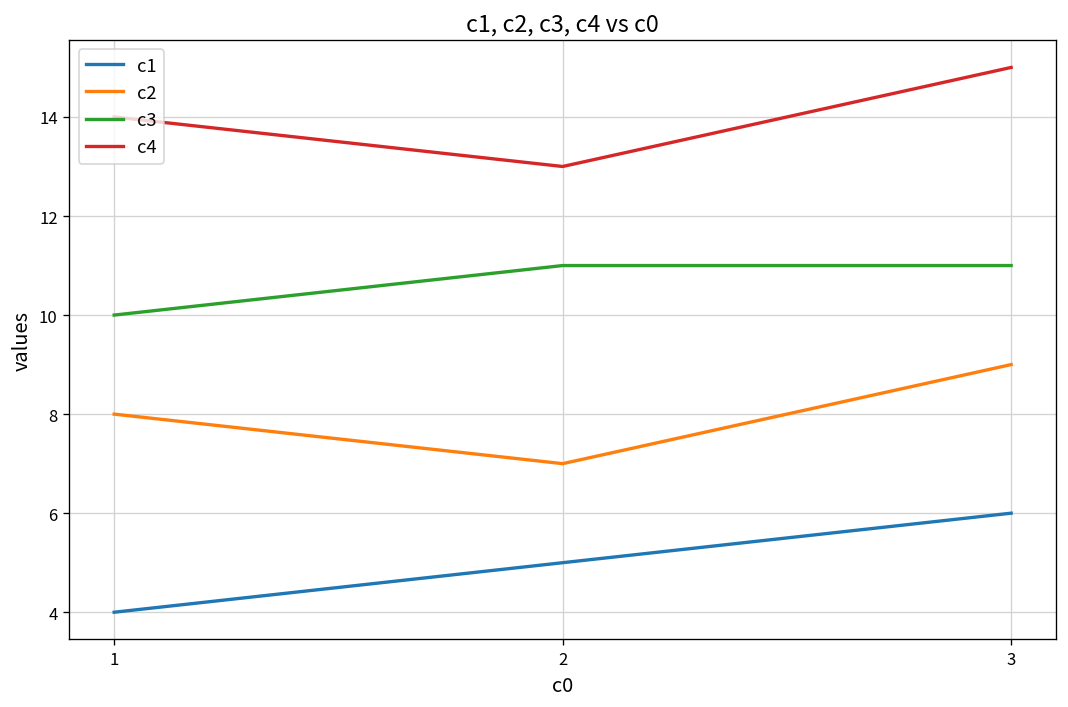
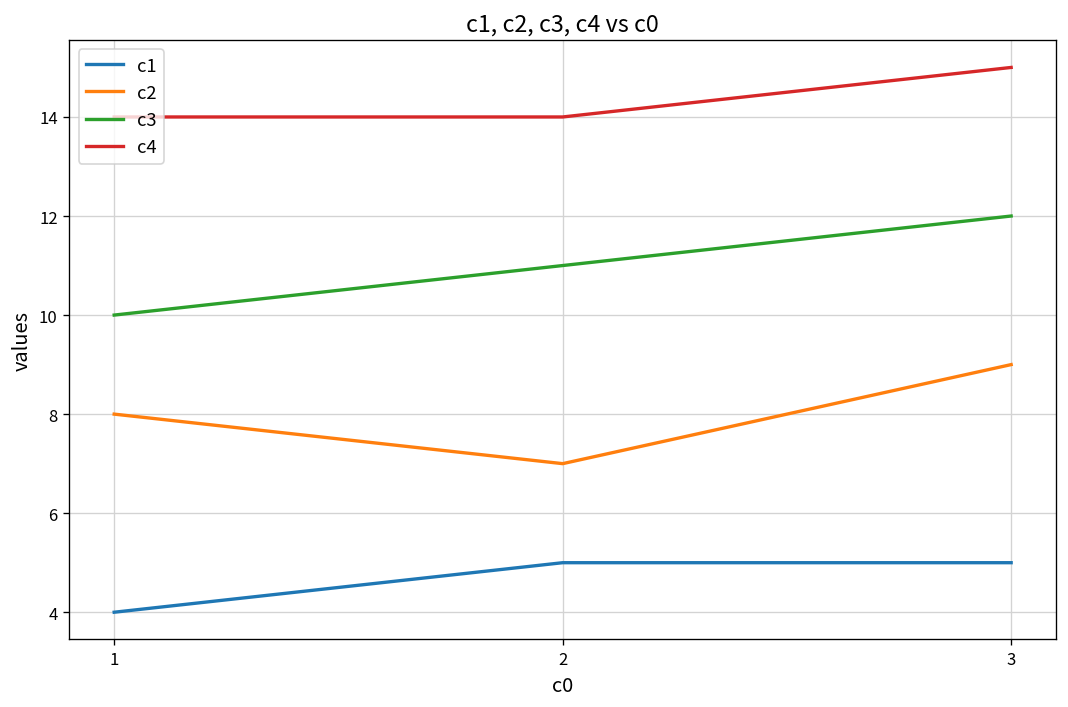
c4, 2: 13 -> 14
c1, 3: 6 -> 5
c3, 3: 11 -> 12
